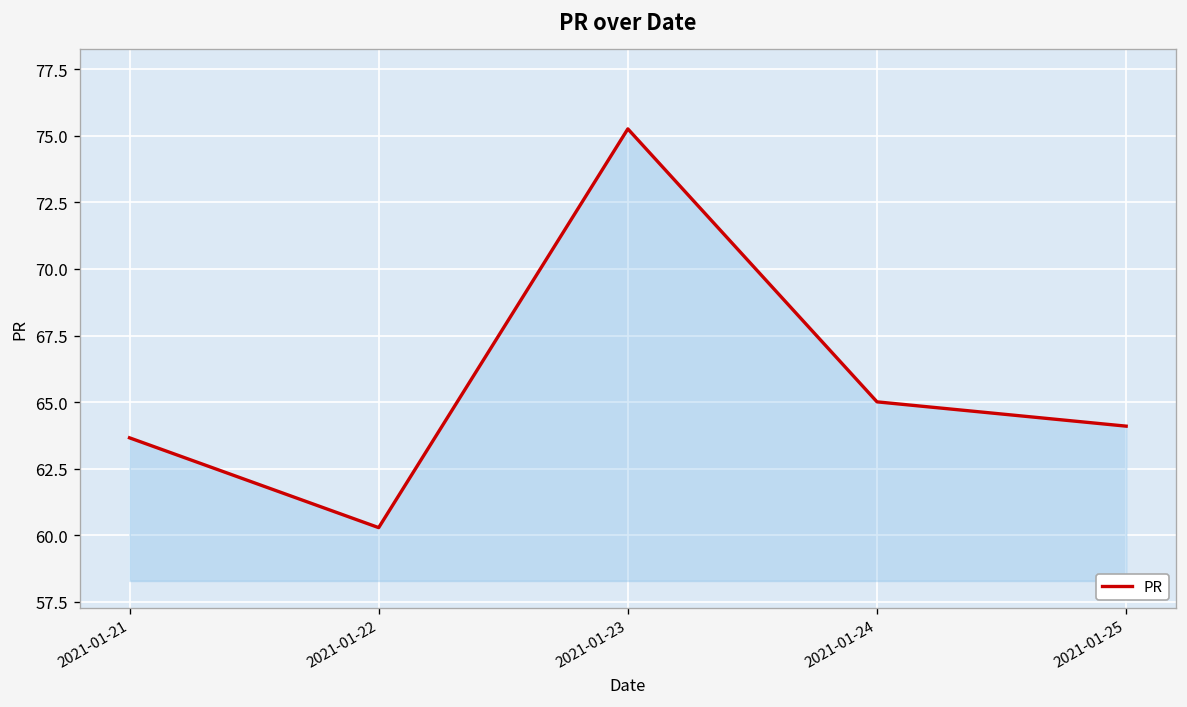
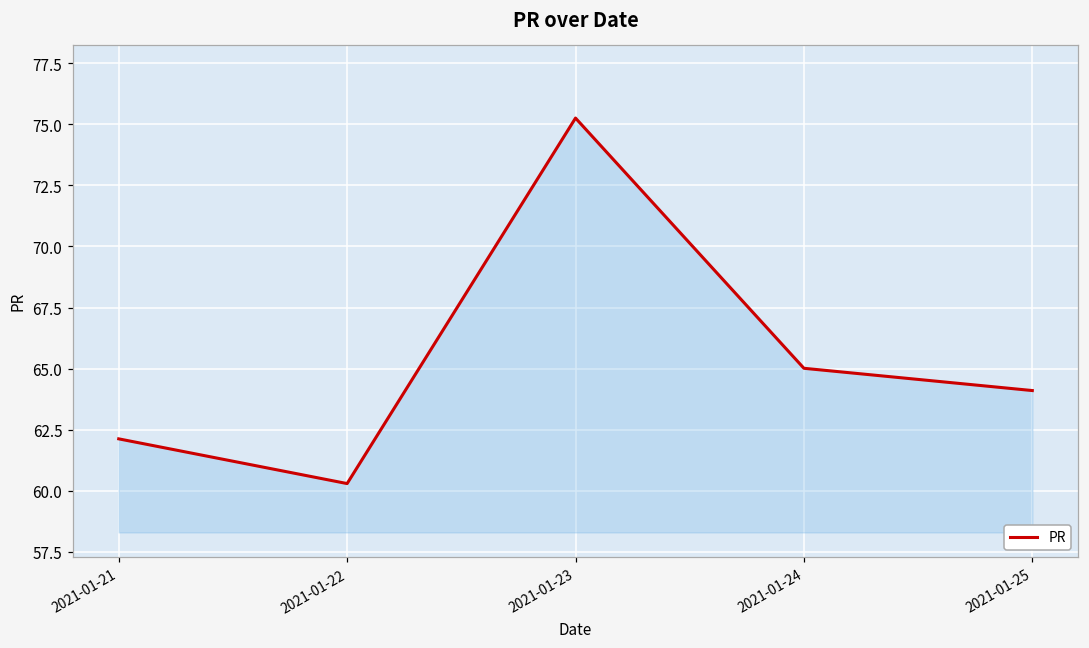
2021-01-21: 63.7 -> 62.1
